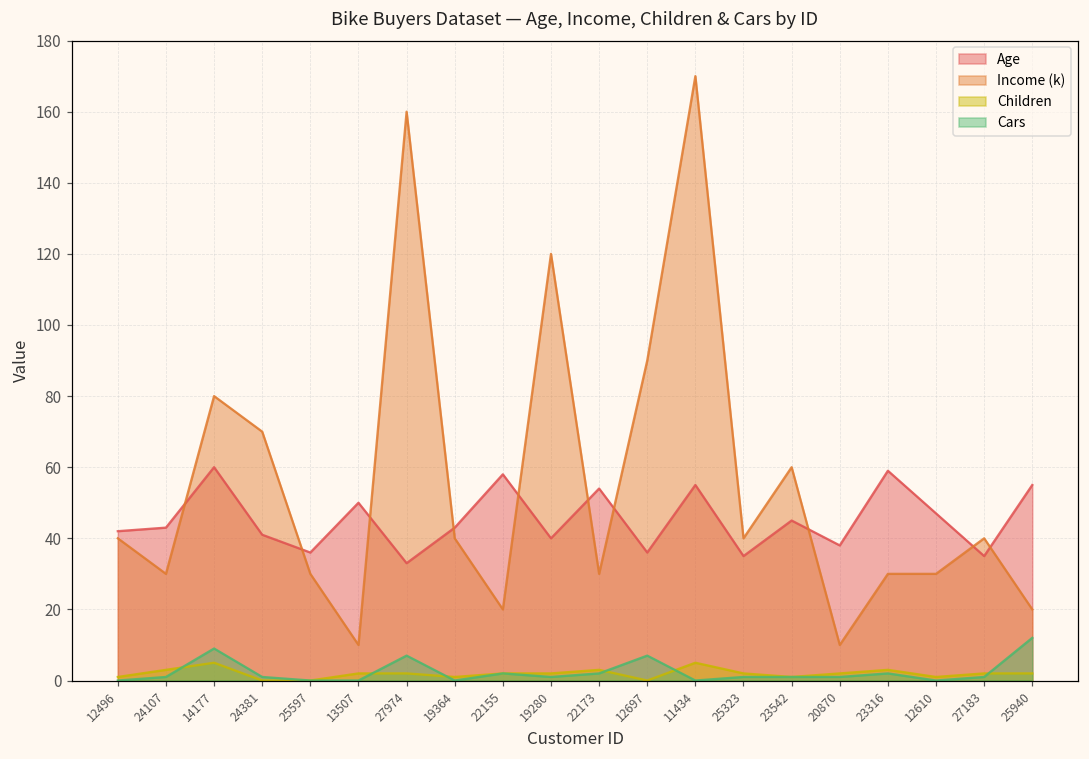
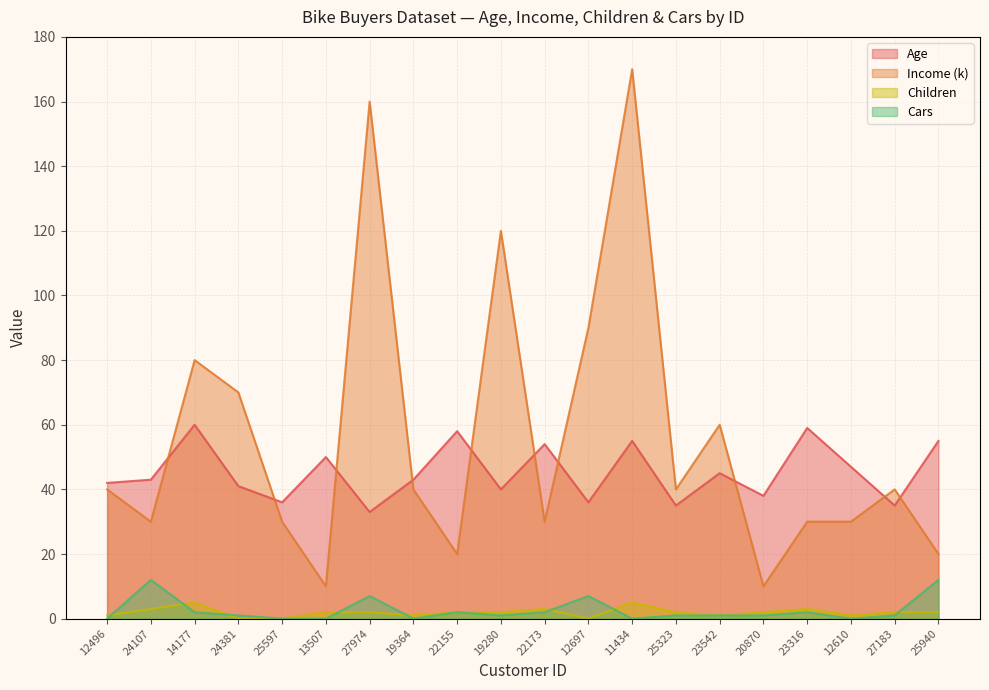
Cars, 24107: 1 -> 12
Cars, 14177: 9 -> 2
